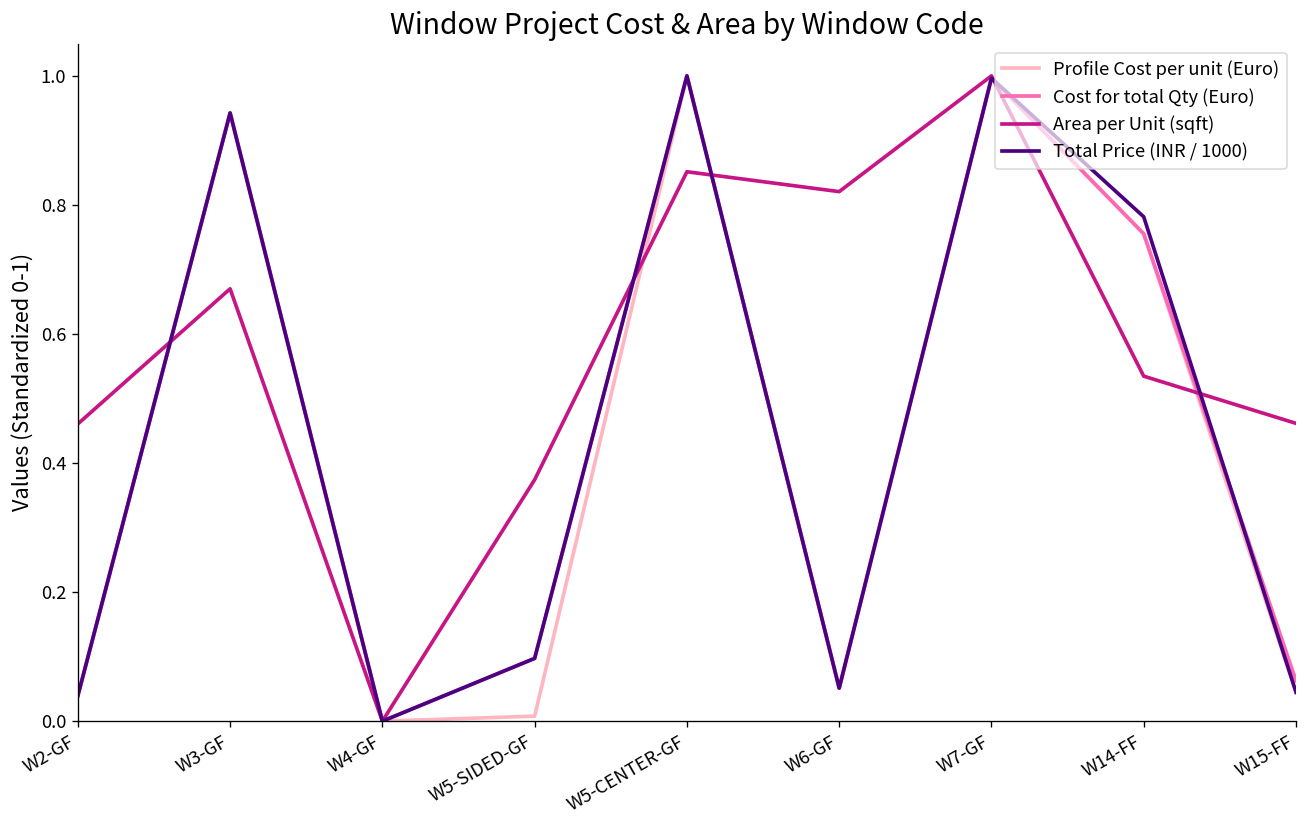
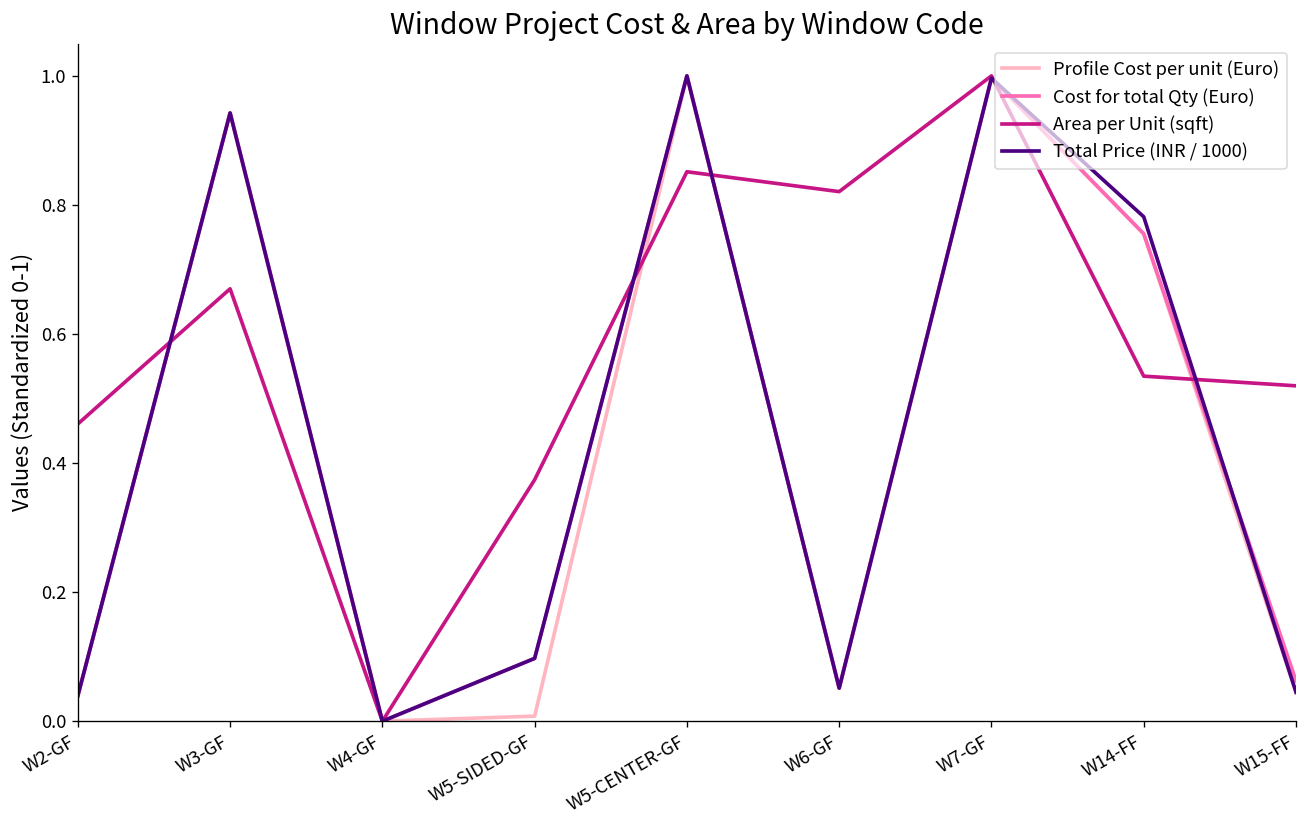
Area per Unit (sqft), W15-FF: 0.46 -> 0.52
